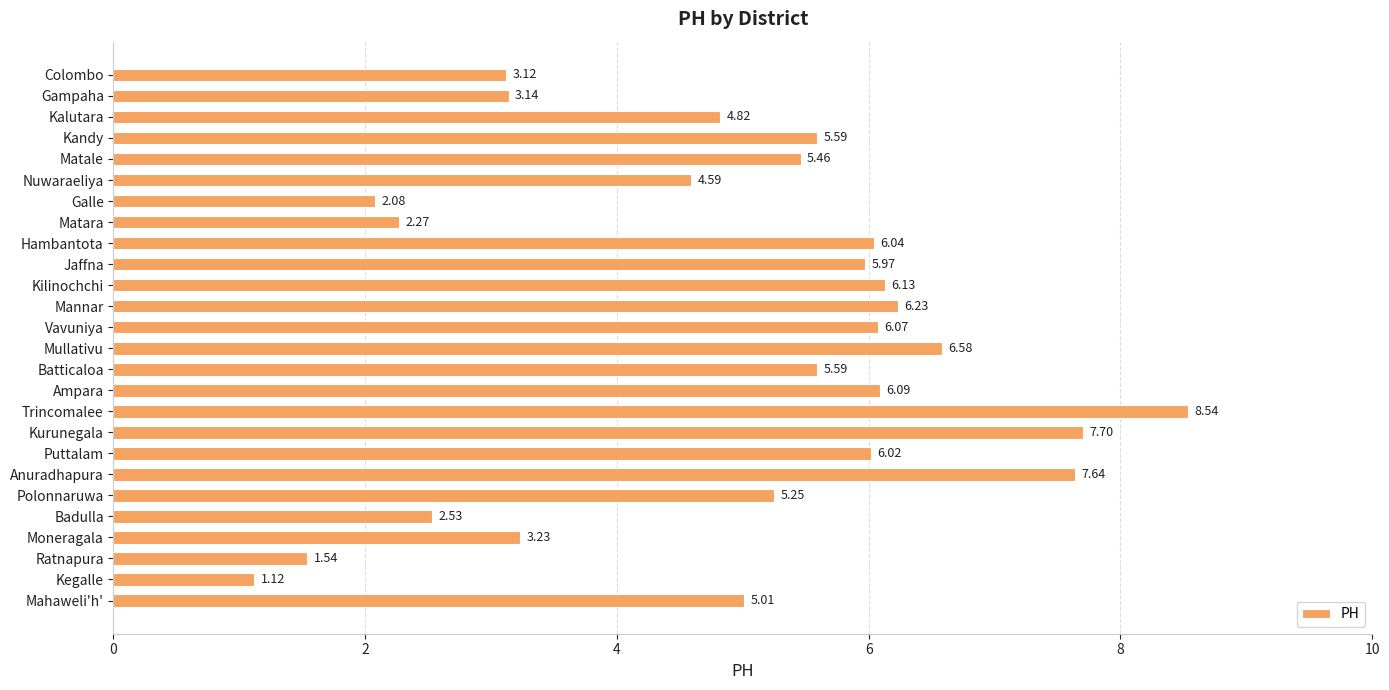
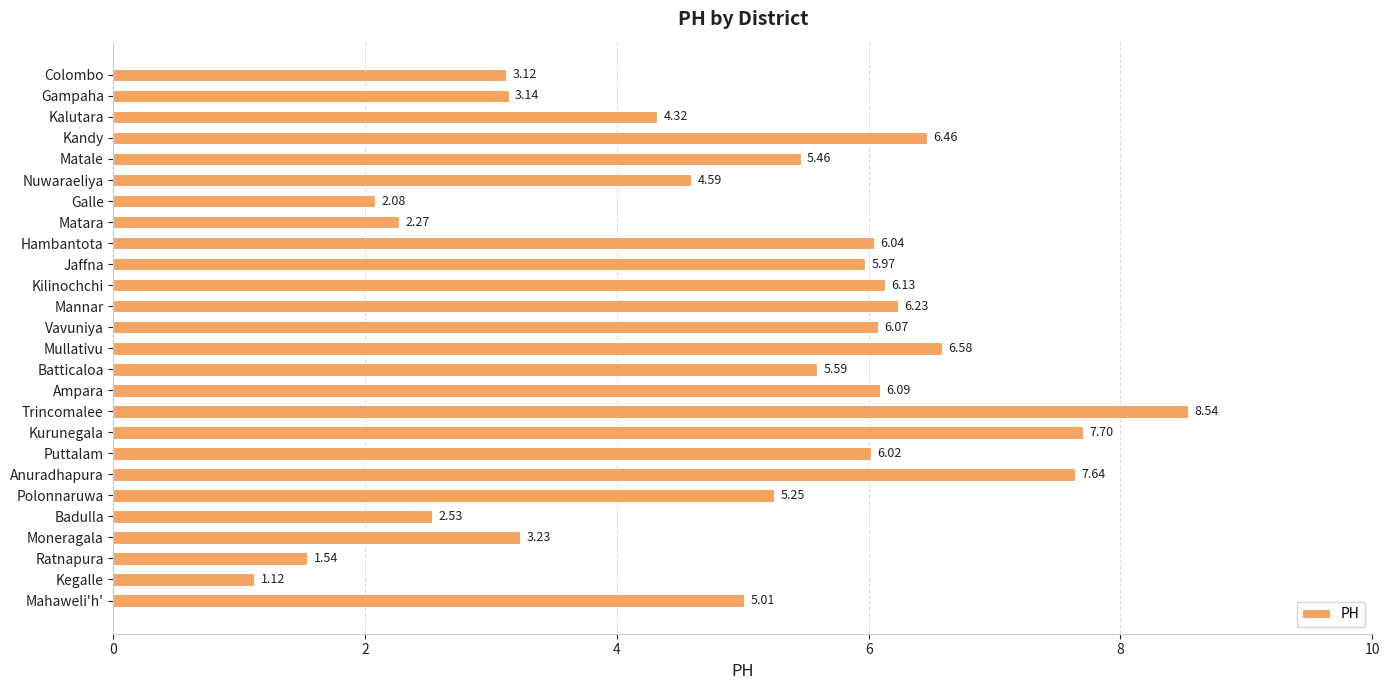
Kalutara: 4.82 -> 4.32
Kandy: 5.59 -> 6.46
